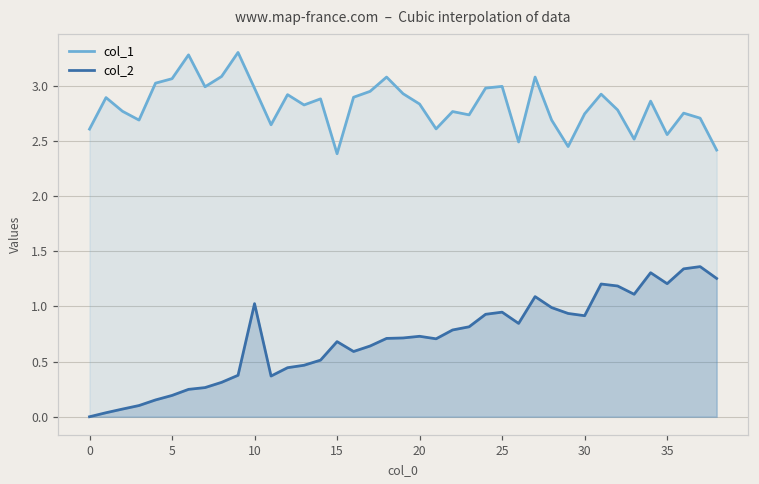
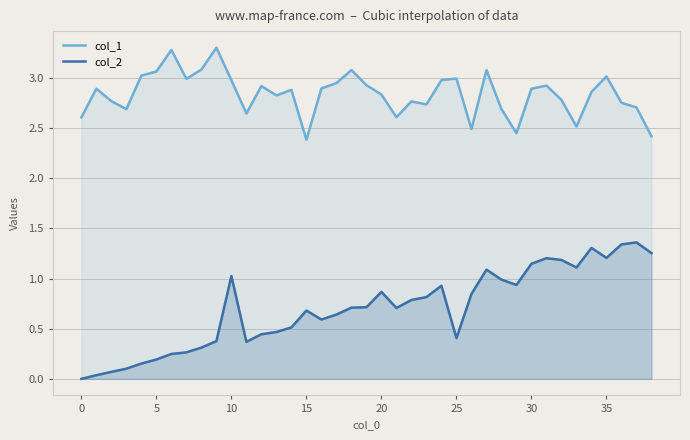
col_2, 20: 0.73 -> 0.87
col_2, 25: 0.95 -> 0.41
col_1, 30: 2.74 -> 2.89
col_2, 30: 0.92 -> 1.15
col_1, 35: 2.56 -> 3.01
